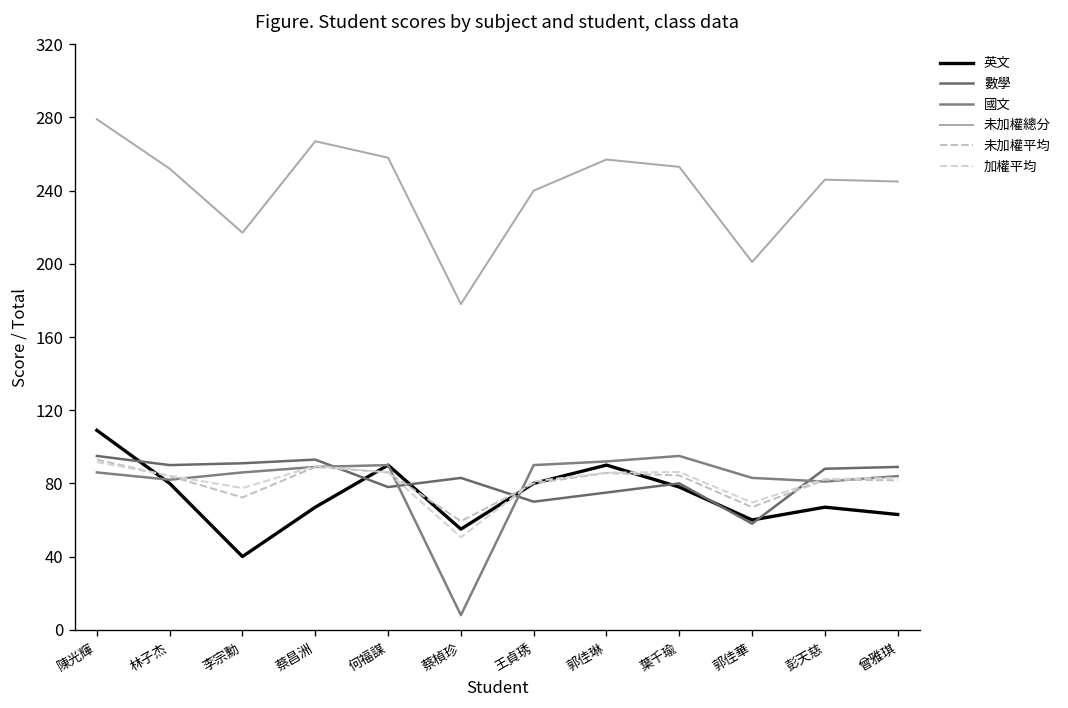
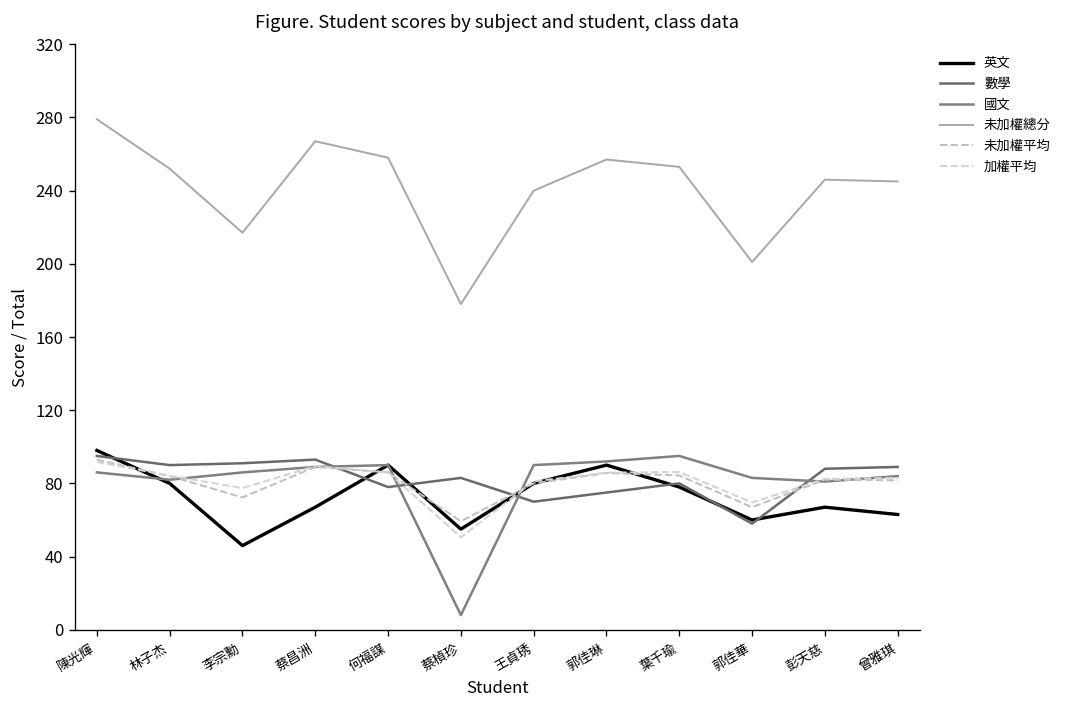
英文, 陳光輝: 109 -> 98
英文, 李宗勳: 40 -> 46
